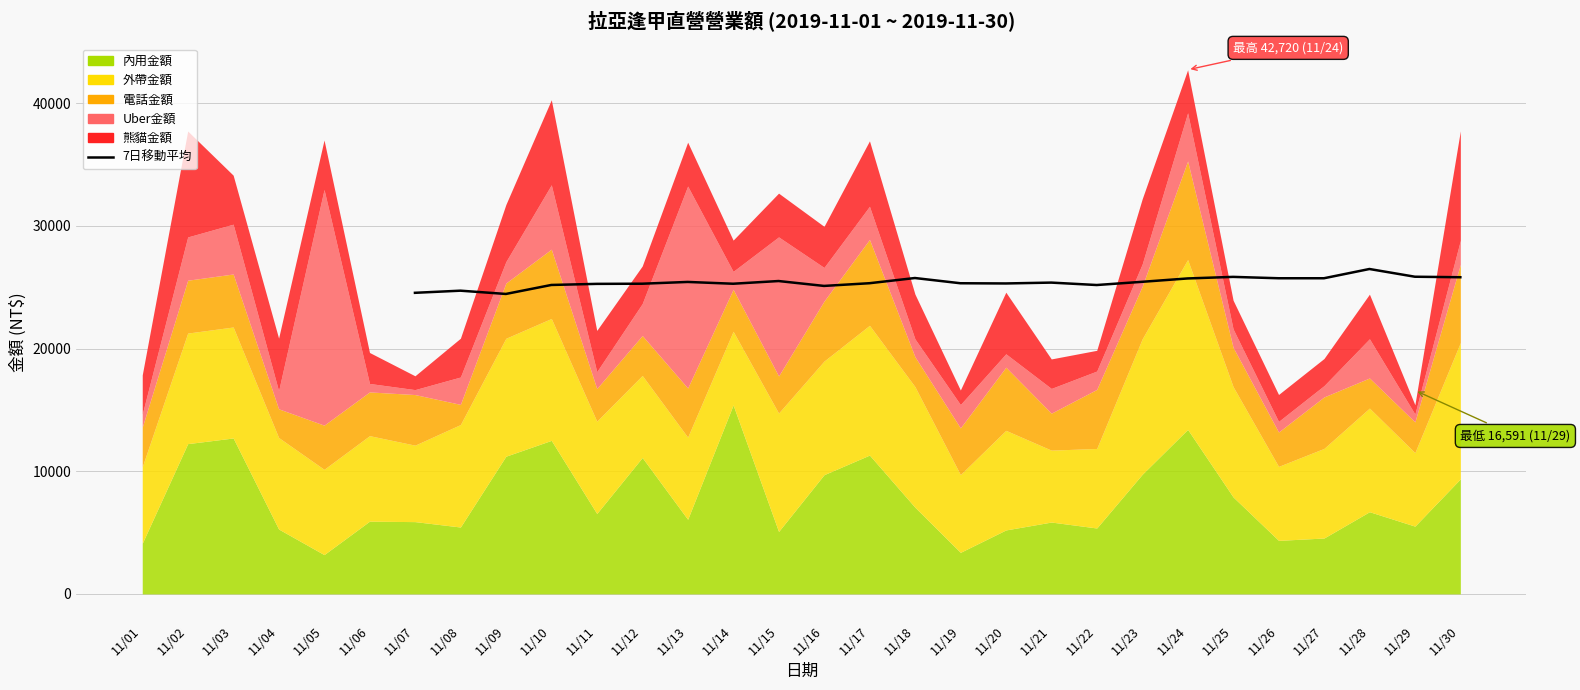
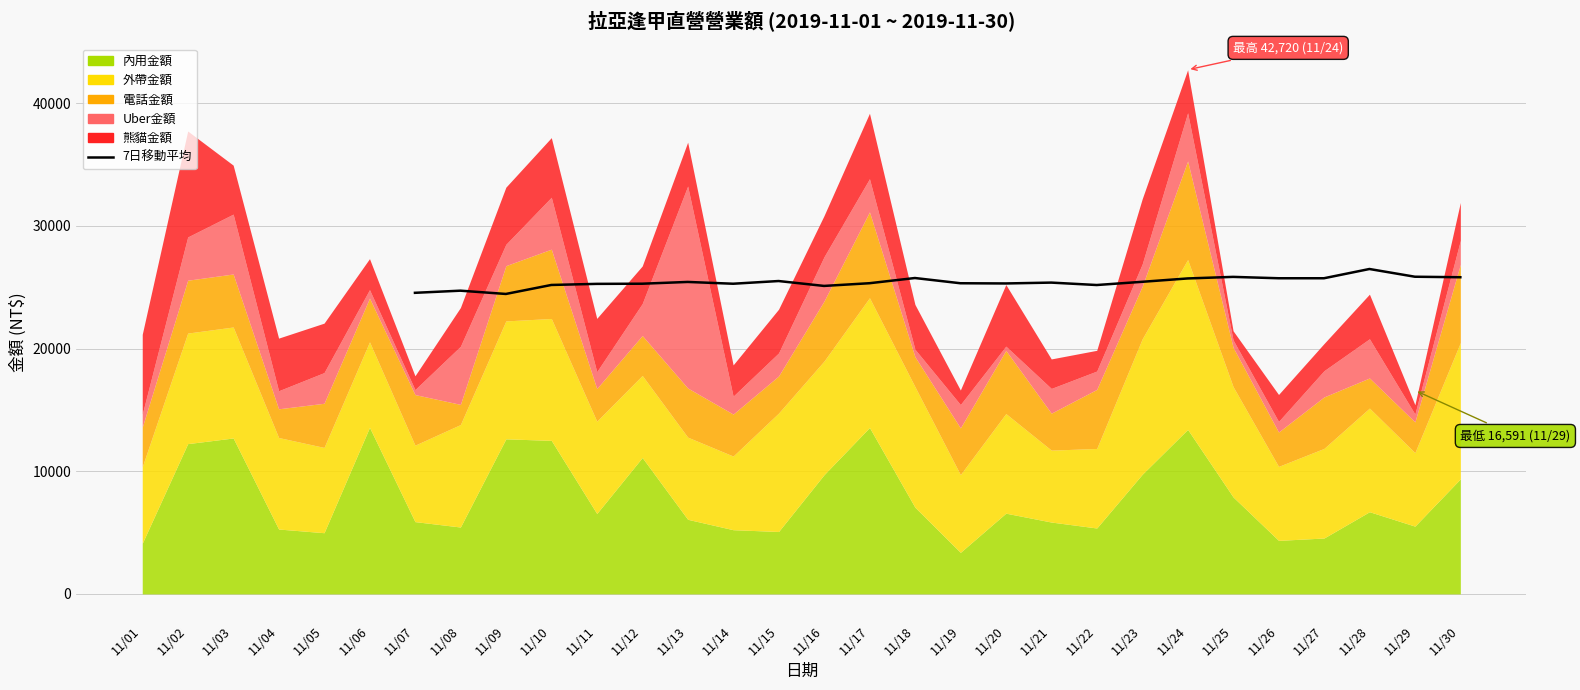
熊貓金額, 11/01: 3200 -> 6500
Uber金額, 11/03: 4100 -> 4900
內用金額, 11/05: 3200 -> 5000
Uber金額, 11/05: 19200 -> 2500
內用金額, 11/06: 5900 -> 13600
Uber金額, 11/08: 2200 -> 4700
內用金額, 11/09: 11200 -> 12600
Uber金額, 11/10: 5200 -> 4200
熊貓金額, 11/10: 6900 -> 4900
熊貓金額, 11/11: 3400 -> 4300
內用金額, 11/14: 15400 -> 5200
Uber金額, 11/15: 11300 -> 1900
Uber金額, 11/16: 2700 -> 3600
內用金額, 11/17: 11300 -> 13600
Uber金額, 11/18: 1500 -> 600
內用金額, 11/20: 5200 -> 6600
Uber金額, 11/20: 1100 -> 300
Uber金額, 11/25: 1500 -> 600
熊貓金額, 11/25: 2300 -> 700
Uber金額, 11/27: 900 -> 2100
熊貓金額, 11/30: 8900 -> 3100
